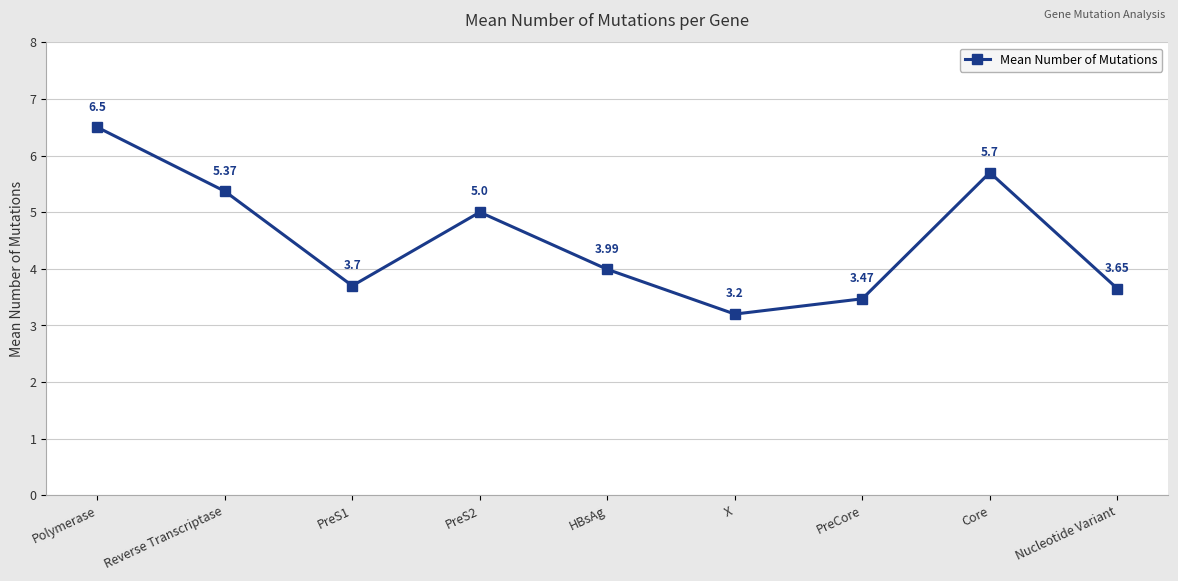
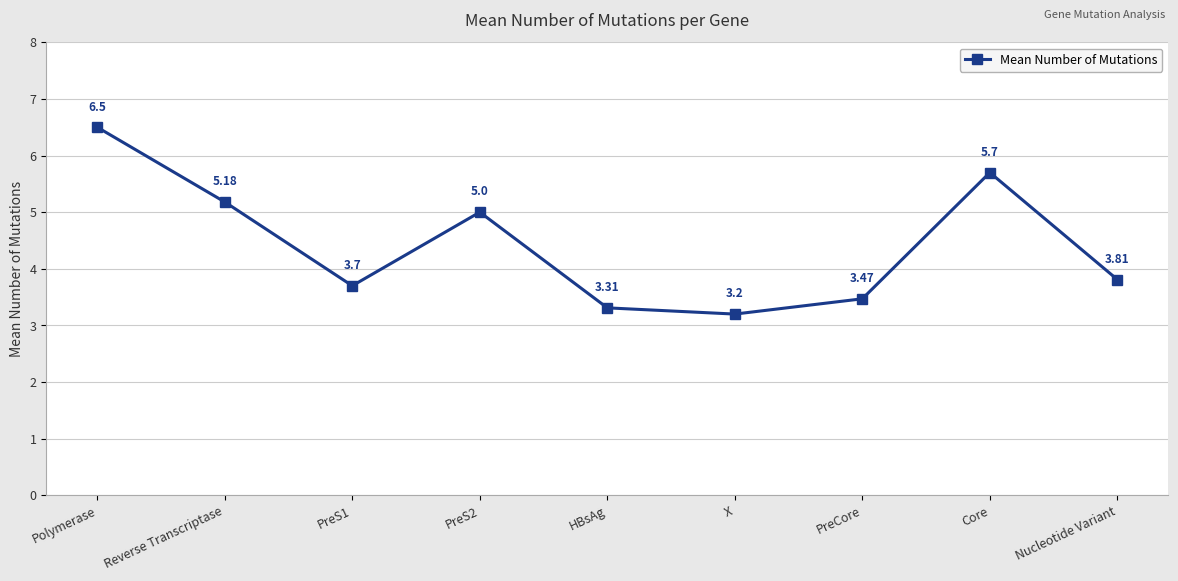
Reverse Transcriptase: 5.37 -> 5.18
HBsAg: 3.99 -> 3.31
Nucleotide Variant: 3.65 -> 3.81
